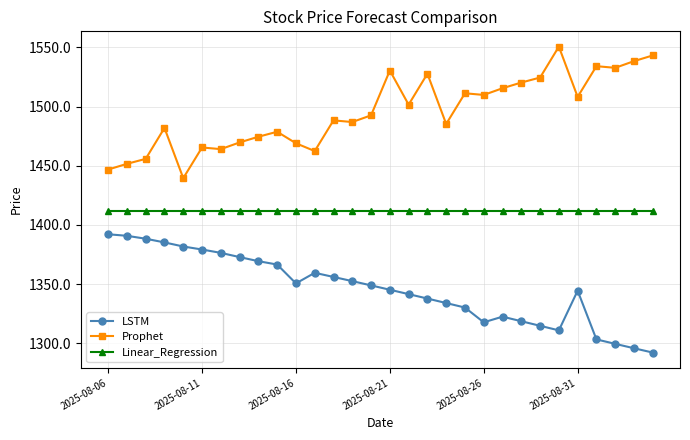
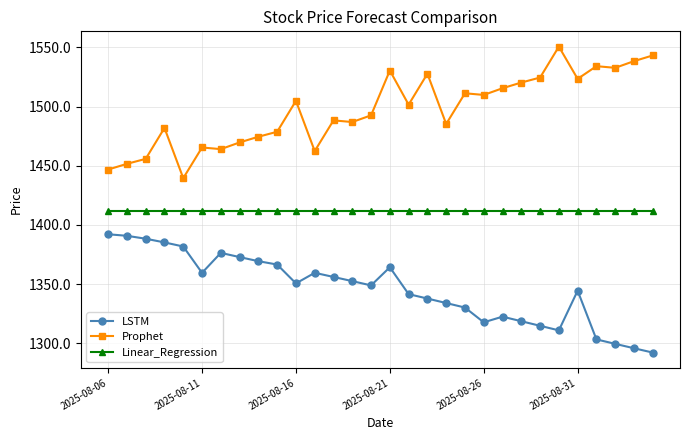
LSTM, 2025-08-11: 1379 -> 1359
Prophet, 2025-08-16: 1469 -> 1505
LSTM, 2025-08-21: 1345 -> 1364
Prophet, 2025-08-31: 1508 -> 1523
